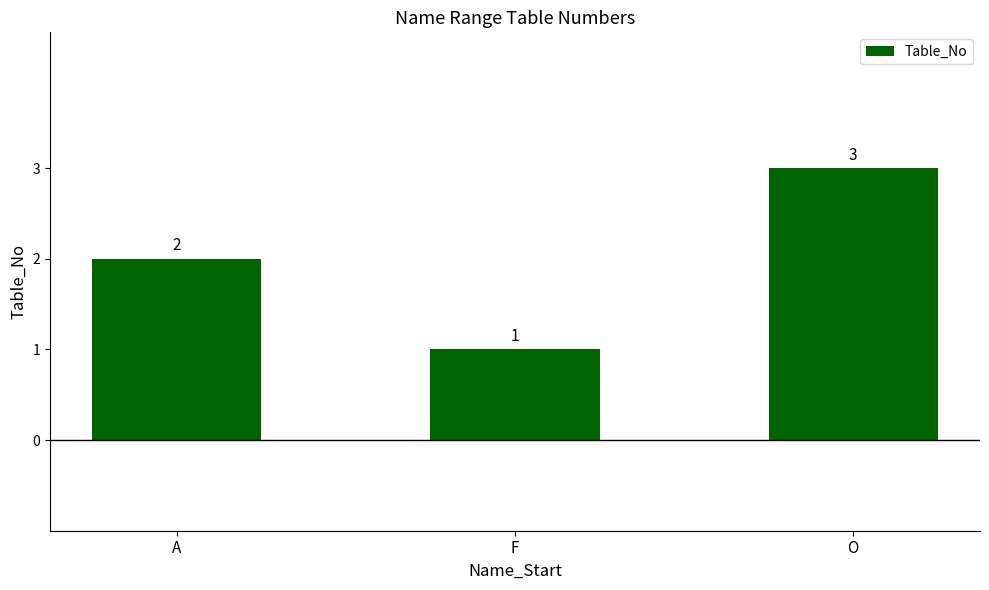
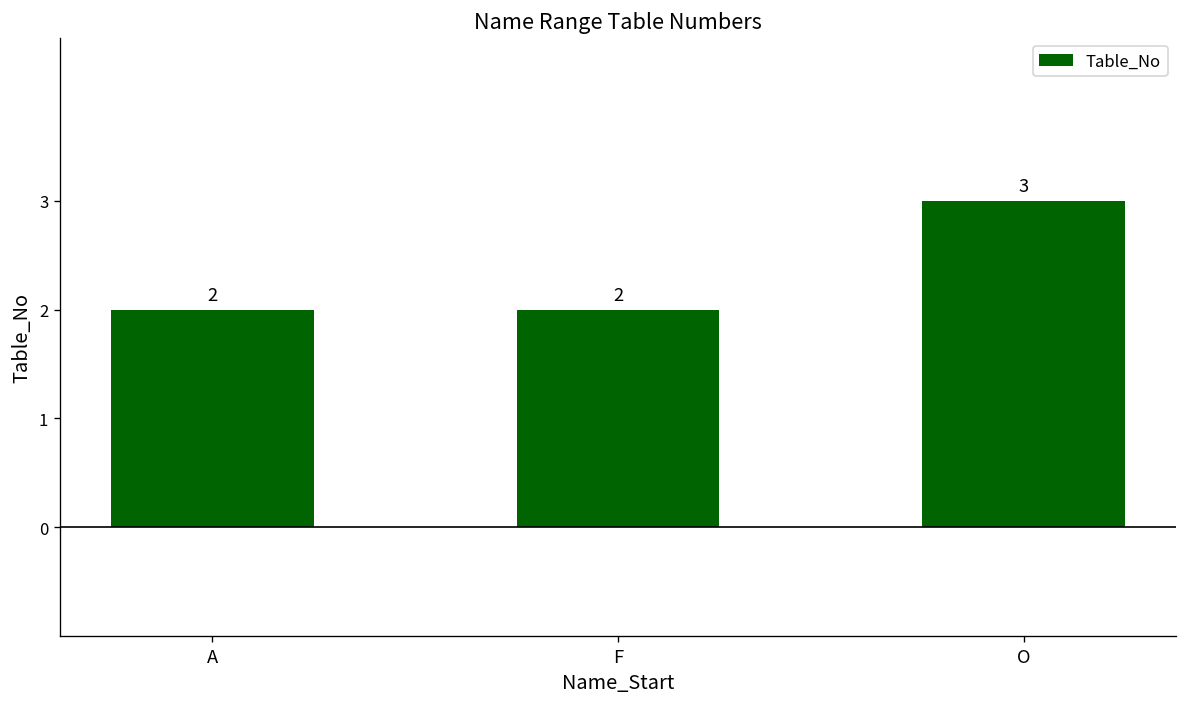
F: 1 -> 2
